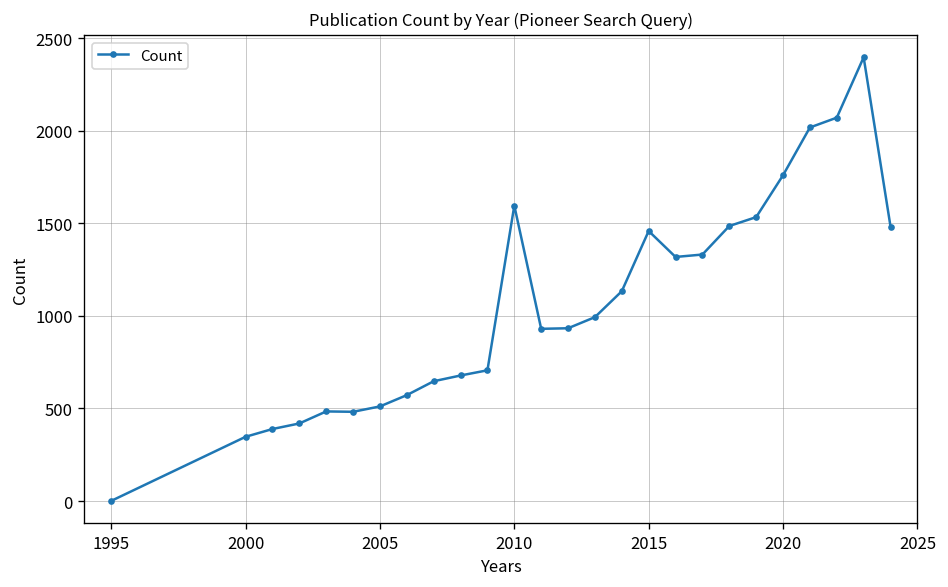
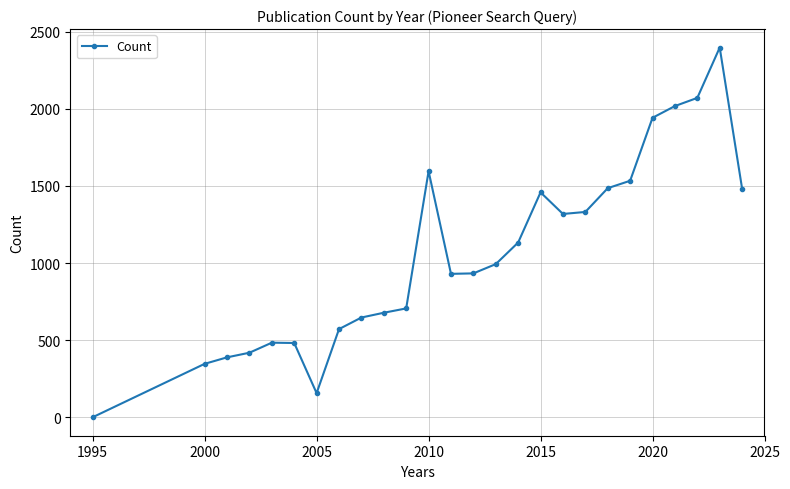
2005: 510 -> 160
2020: 1760 -> 1940
